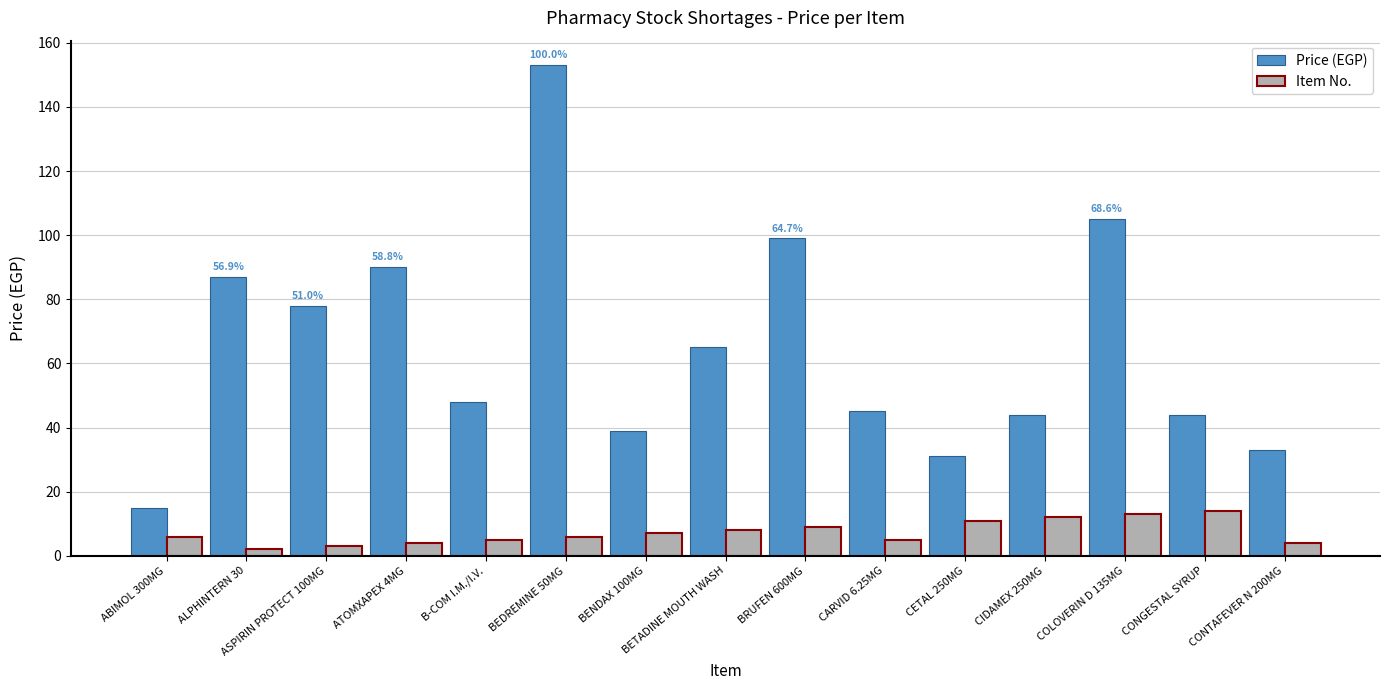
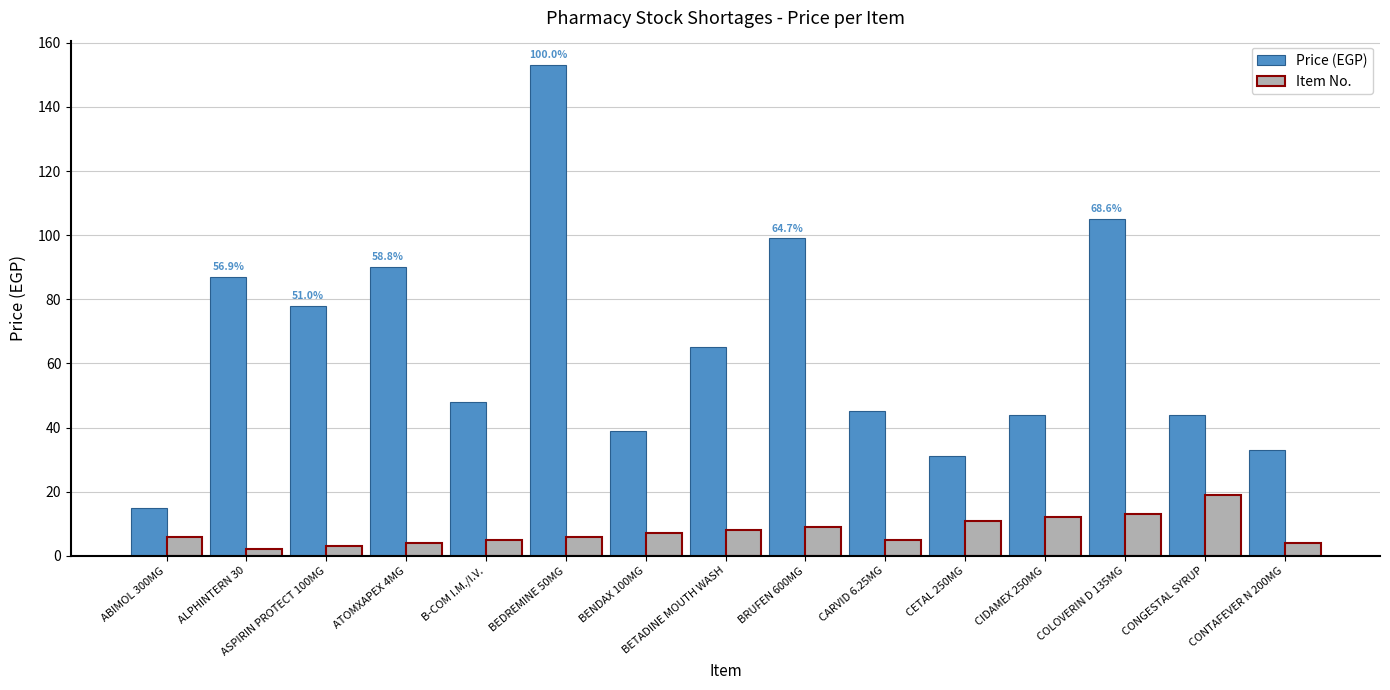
Item No., CONGESTAL SYRUP: 14 -> 19
